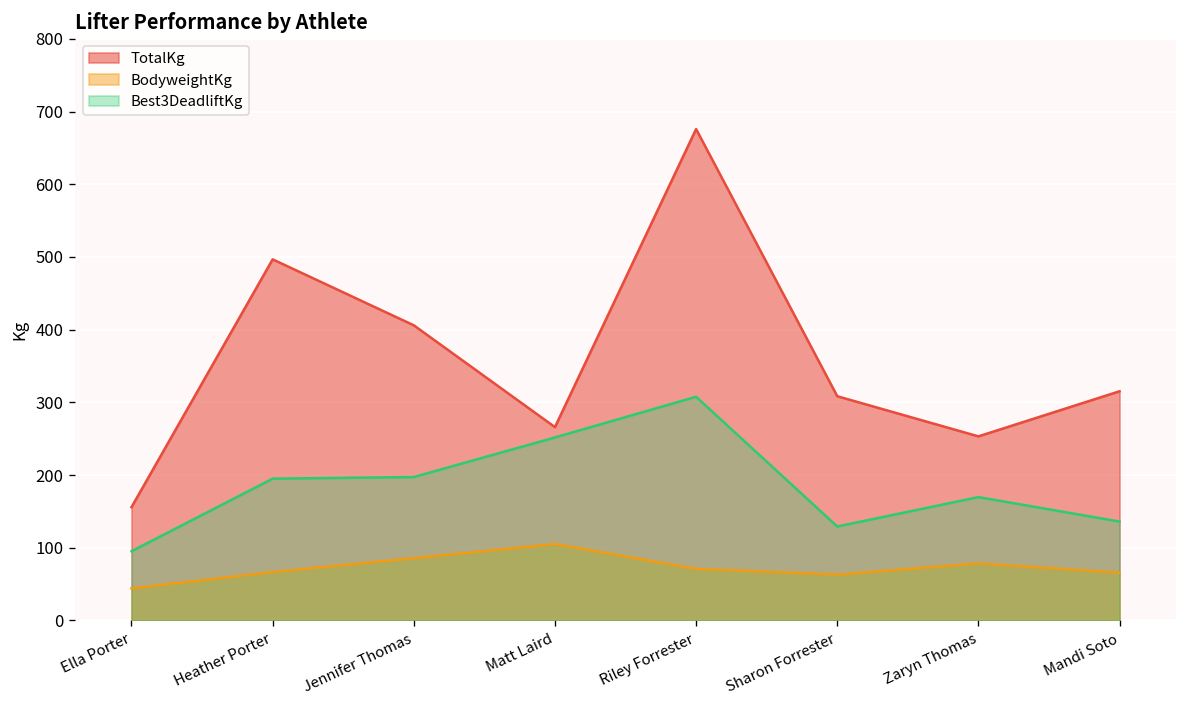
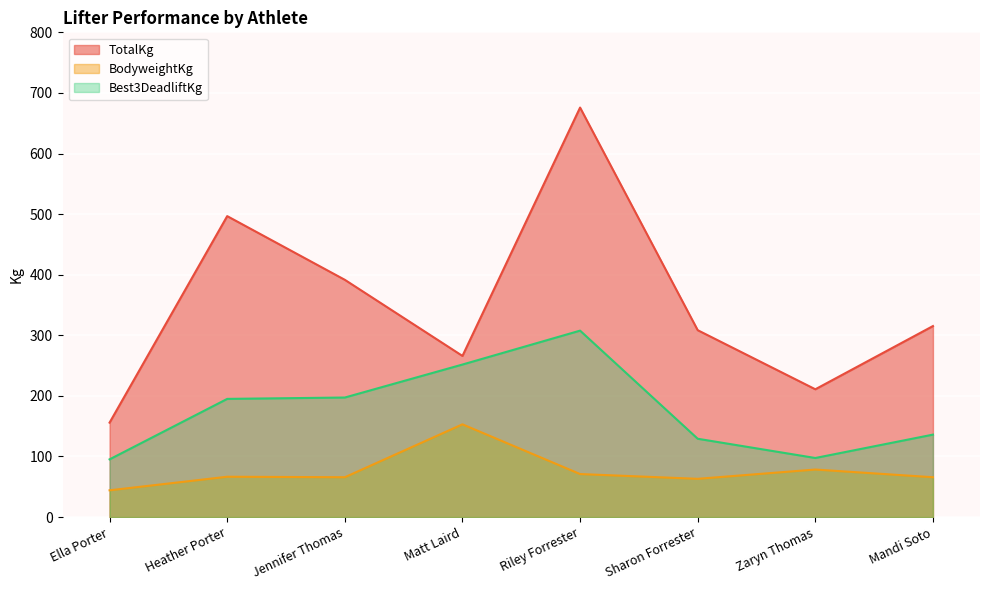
TotalKg, Jennifer Thomas: 410 -> 390
BodyweightKg, Jennifer Thomas: 90 -> 70
BodyweightKg, Matt Laird: 110 -> 150
TotalKg, Zaryn Thomas: 250 -> 210
Best3DeadliftKg, Zaryn Thomas: 170 -> 100
